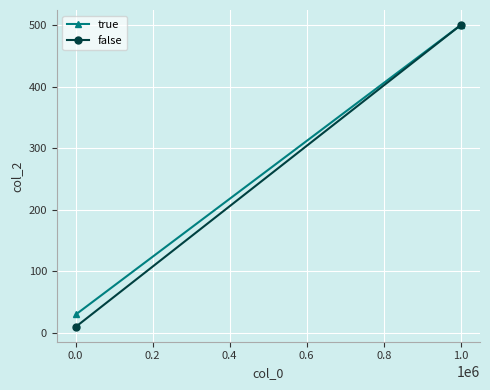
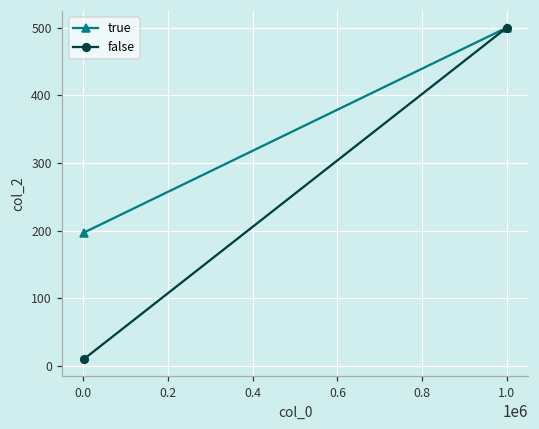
true, 0.0: 30 -> 200
